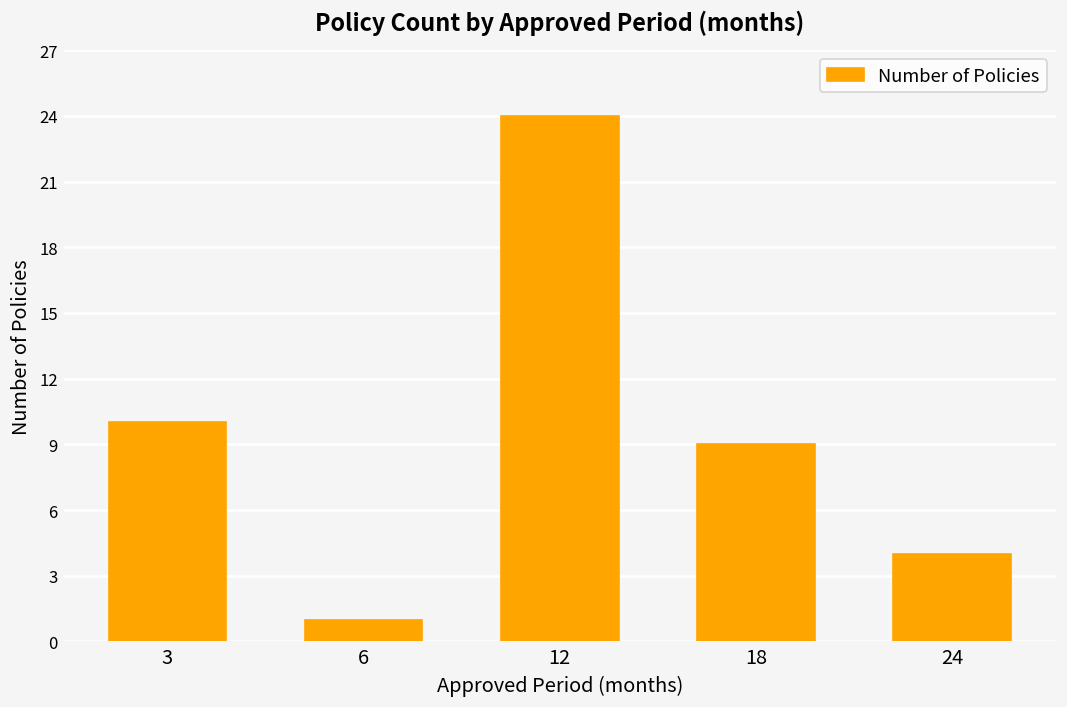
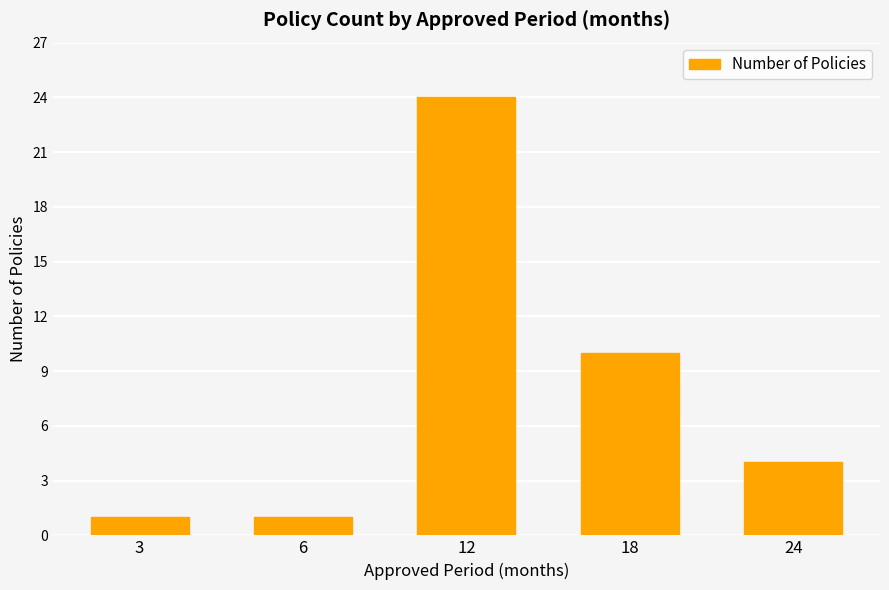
3: 10 -> 1
18: 9 -> 10
